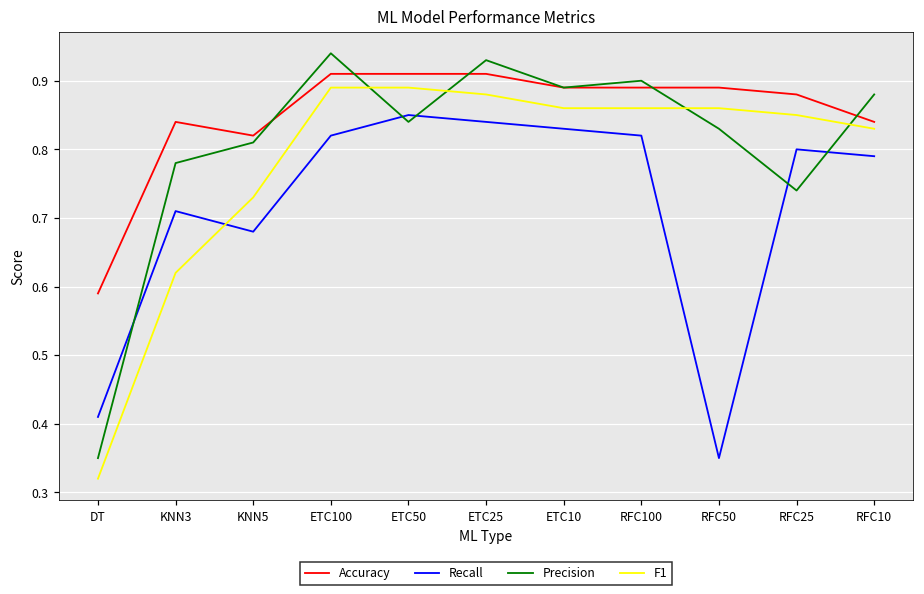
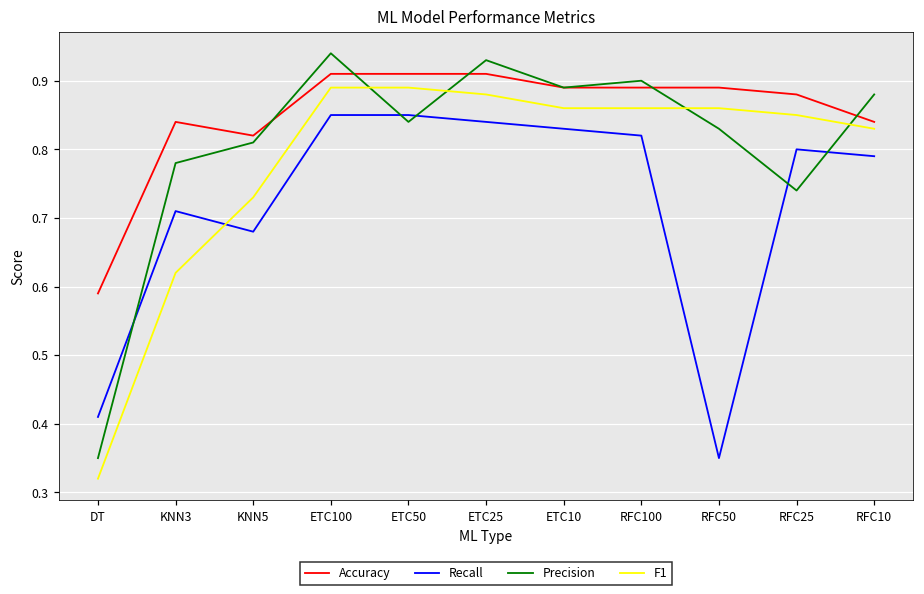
Recall, ETC100: 0.82 -> 0.85
